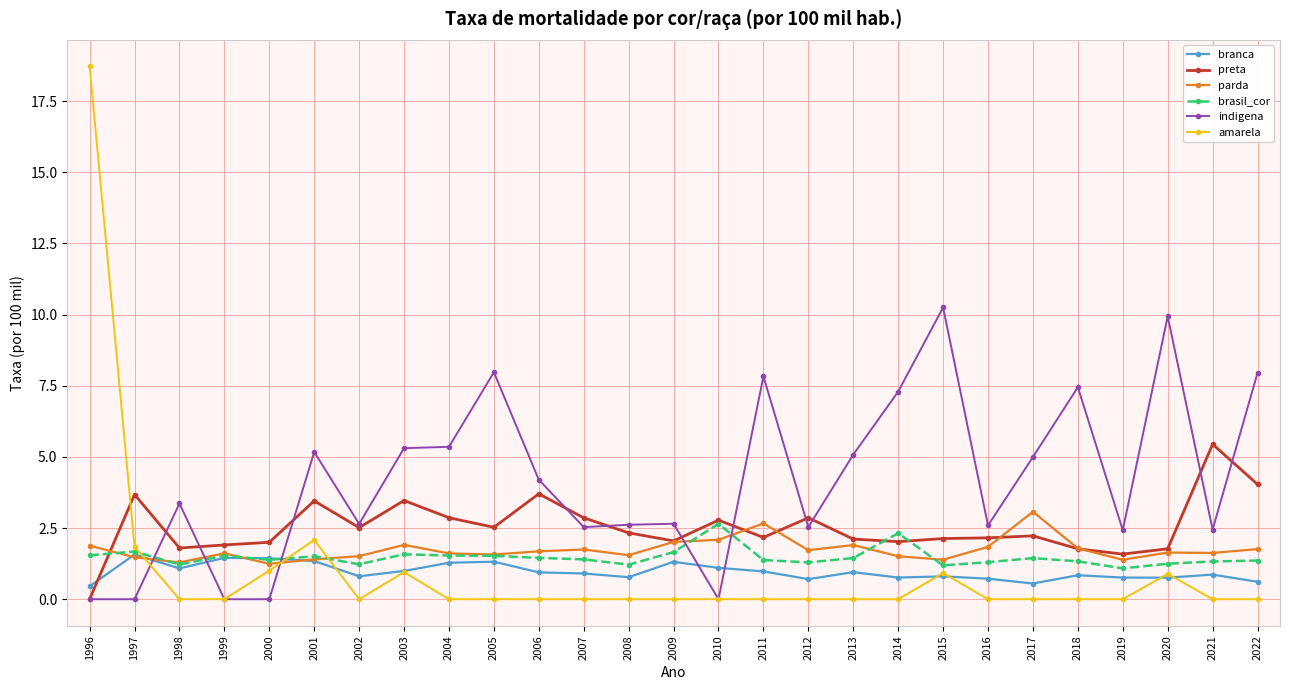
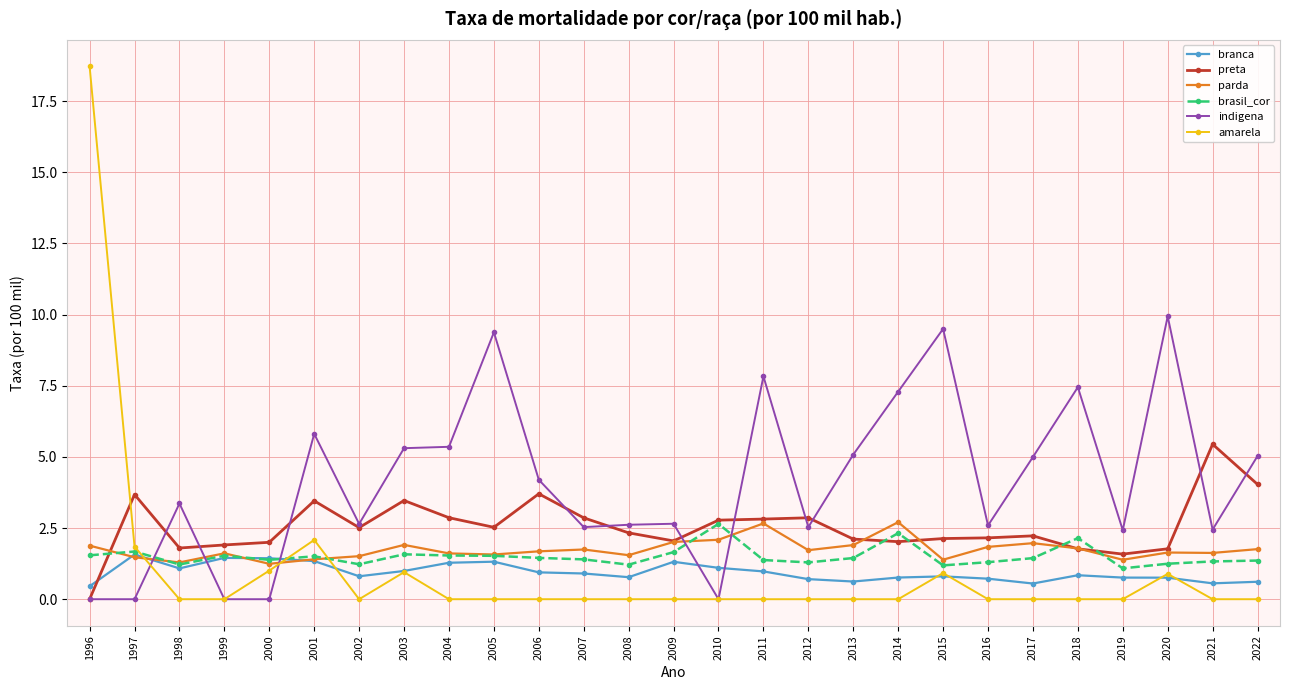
indigena, 2001: 5.2 -> 5.8
indigena, 2005: 8.0 -> 9.4
preta, 2011: 2.2 -> 2.8
branca, 2013: 1.0 -> 0.6
parda, 2014: 1.5 -> 2.7
indigena, 2015: 10.2 -> 9.5
parda, 2017: 3.1 -> 2.0
brasil_cor, 2018: 1.3 -> 2.1
branca, 2021: 0.9 -> 0.6
indigena, 2022: 8.0 -> 5.0
